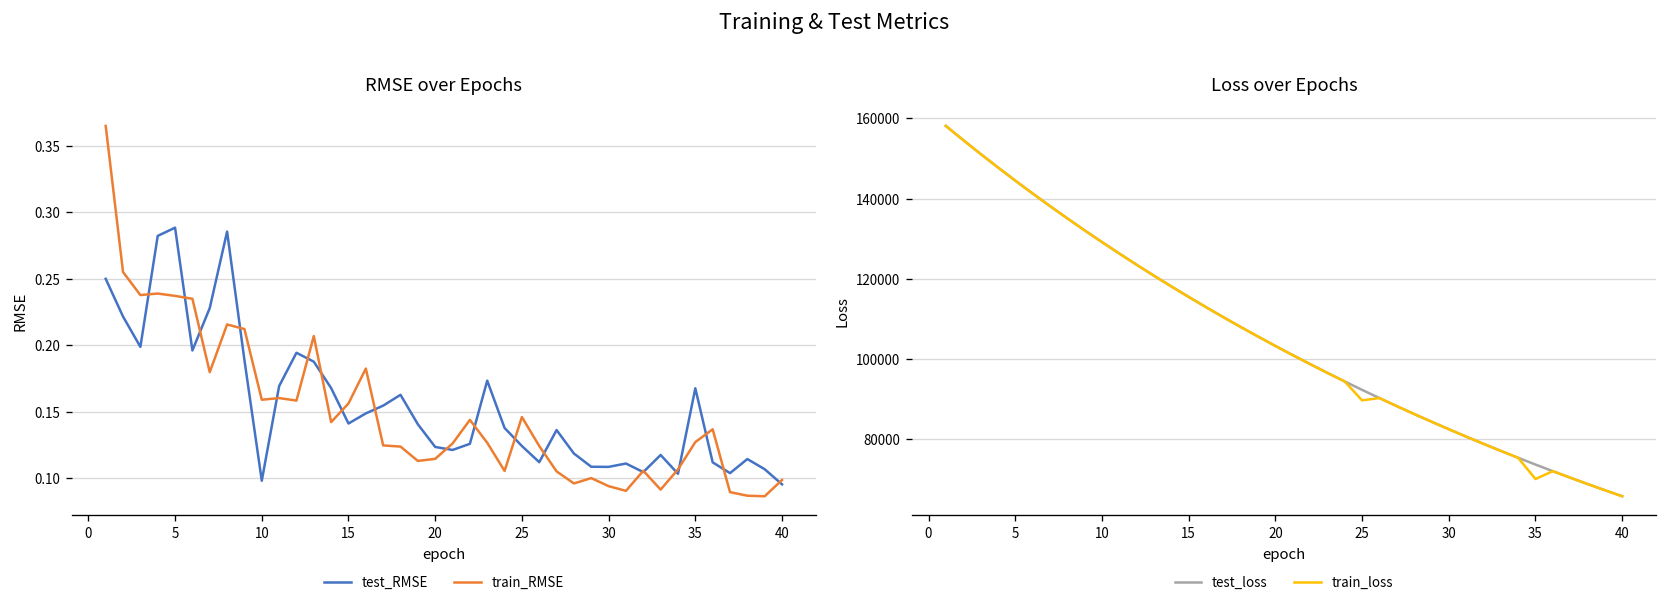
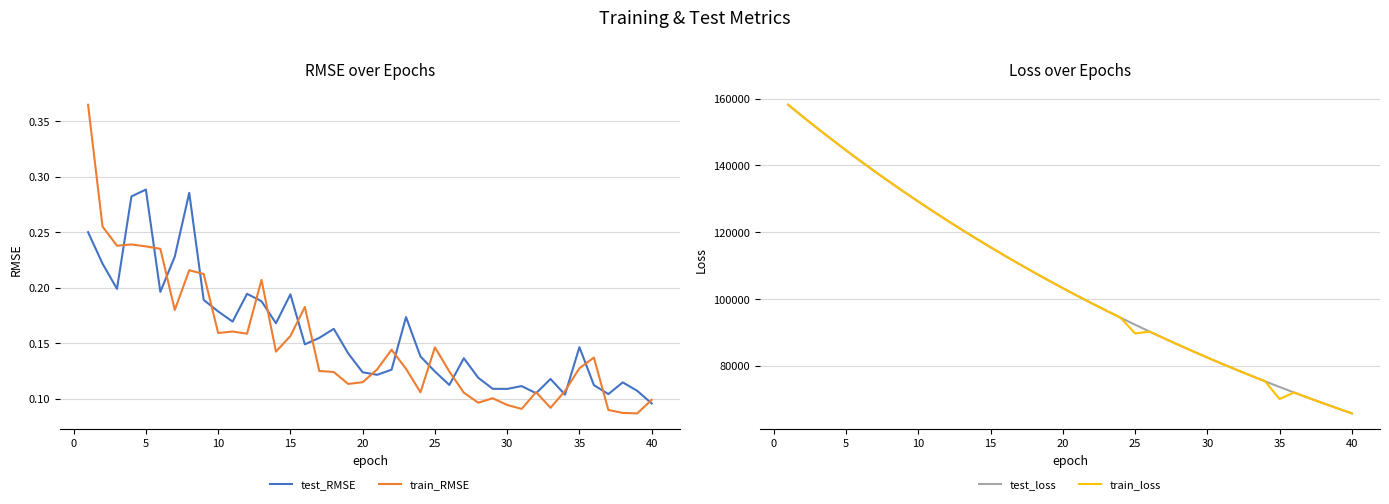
RMSE over Epochs, test_RMSE, 10: 0.098 -> 0.179
RMSE over Epochs, test_RMSE, 15: 0.141 -> 0.194
RMSE over Epochs, test_RMSE, 35: 0.168 -> 0.146
